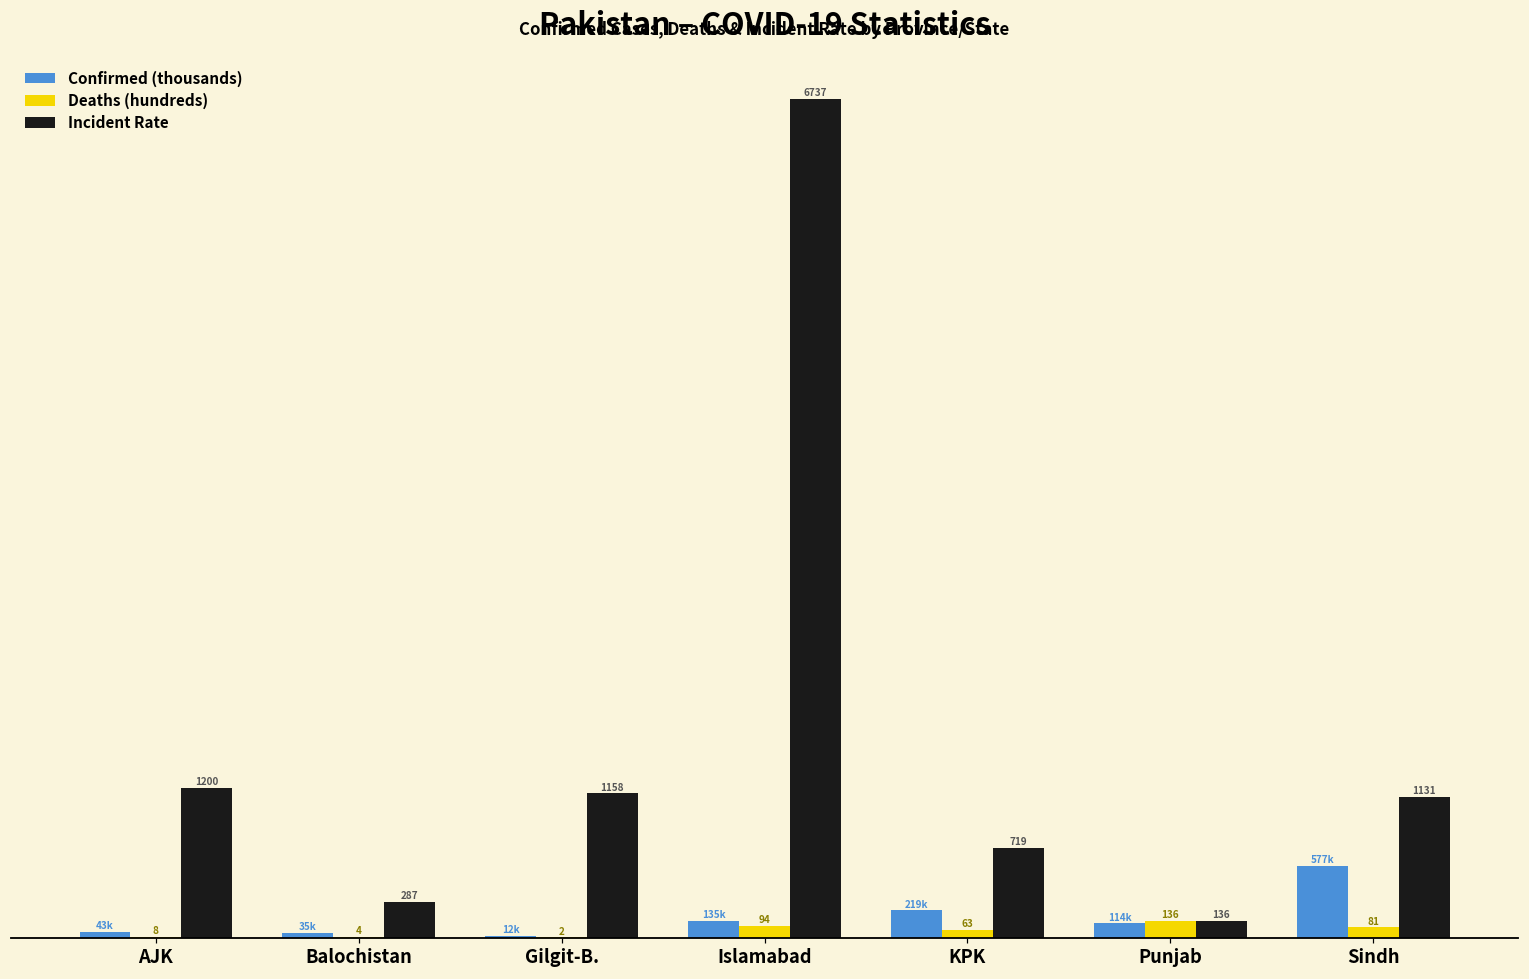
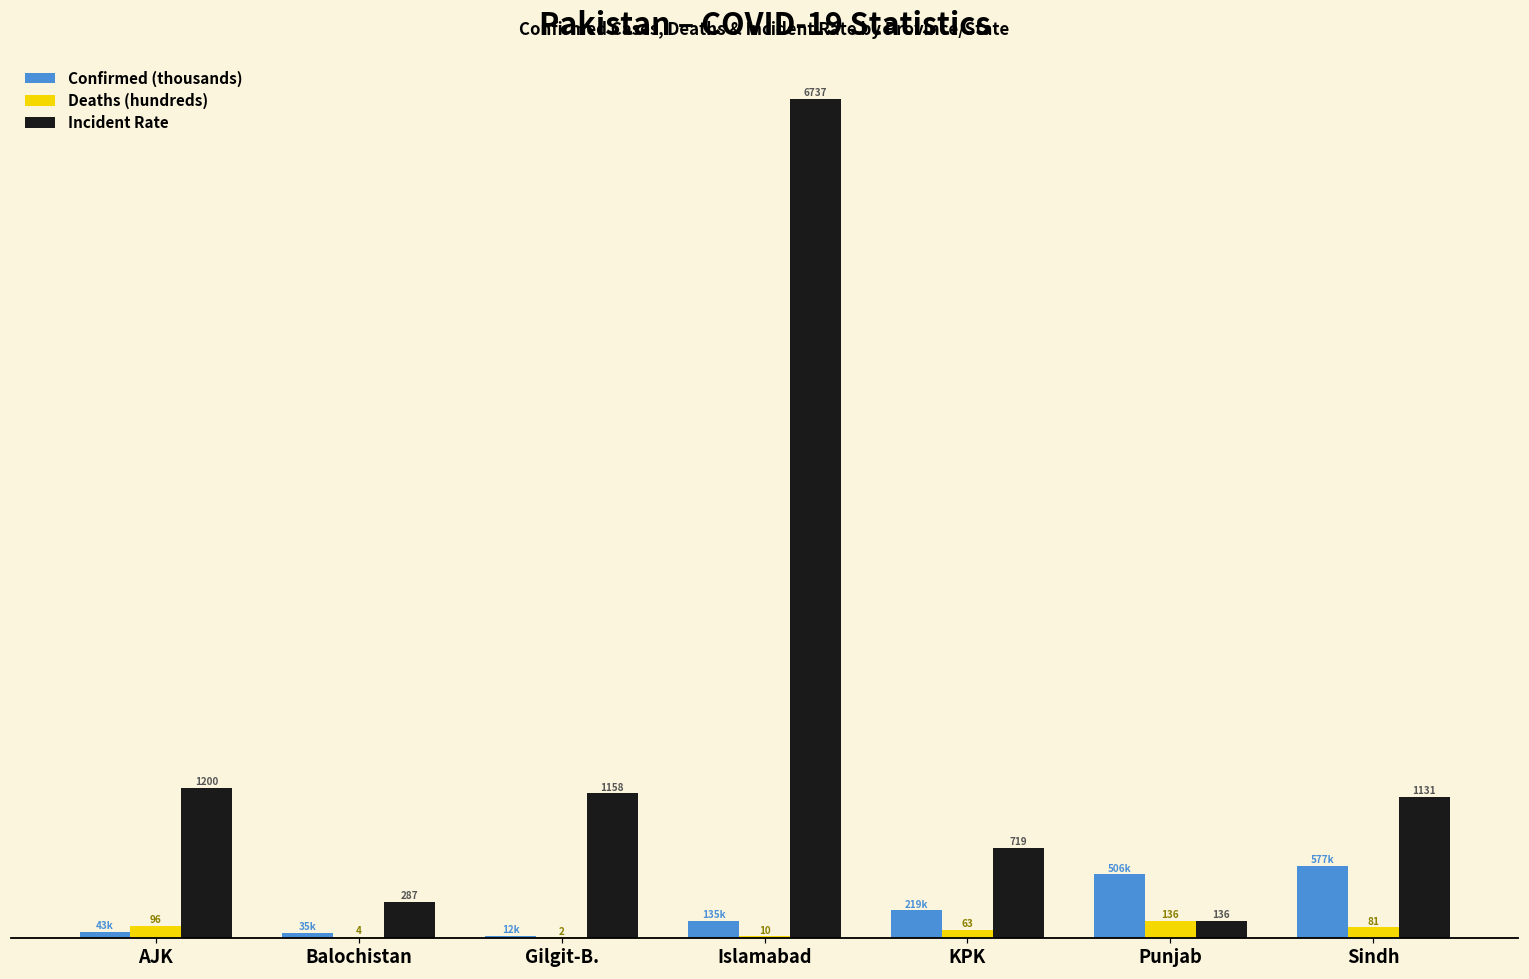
Deaths (hundreds), AJK: 8 -> 96
Deaths (hundreds), Islamabad: 94 -> 10
Confirmed (thousands), Punjab: 114k -> 506k
